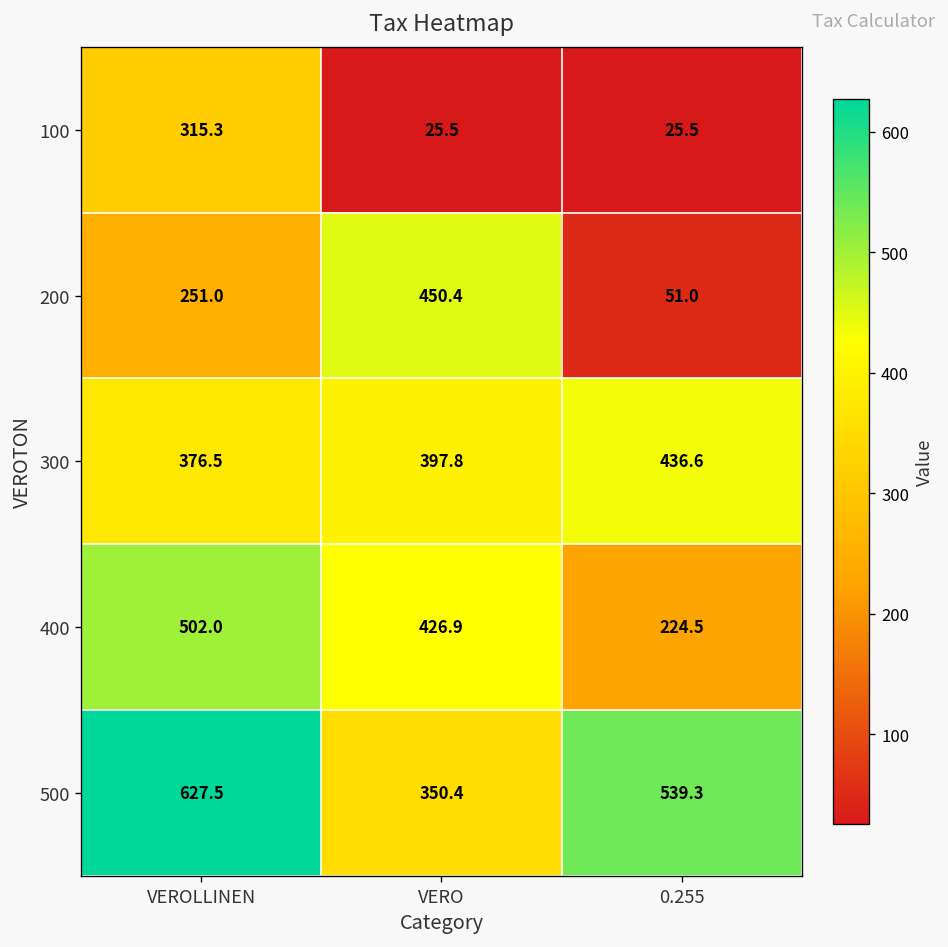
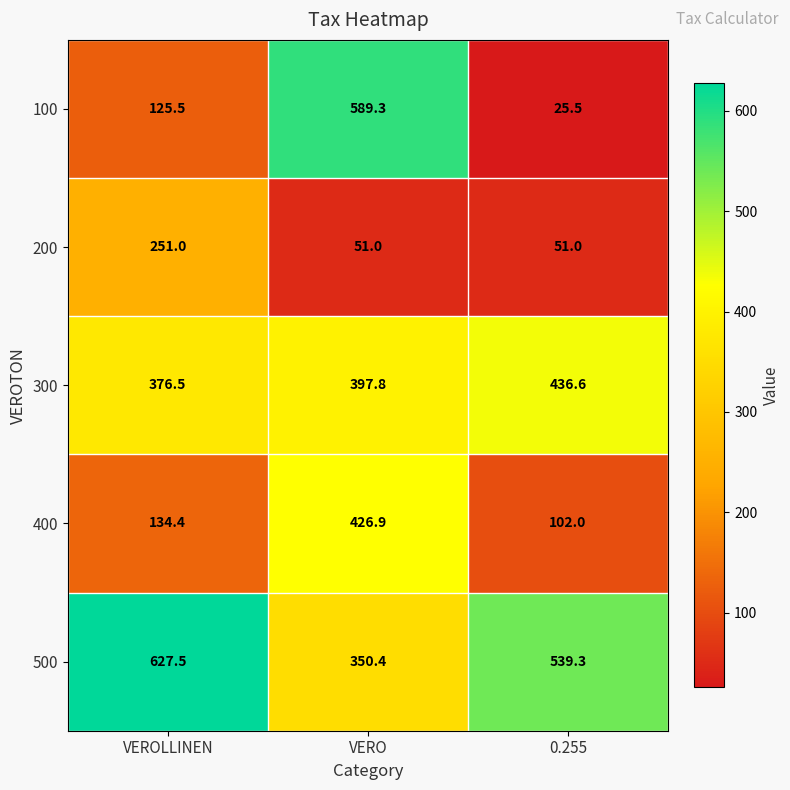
100, VEROLLINEN: 315.3 -> 125.5
100, VERO: 25.5 -> 589.3
200, VERO: 450.4 -> 51.0
400, VEROLLINEN: 502.0 -> 134.4
400, 0.255: 224.5 -> 102.0
